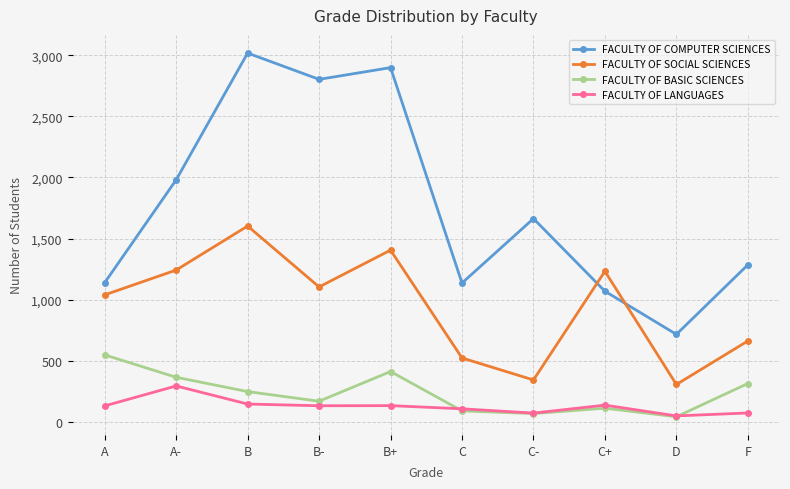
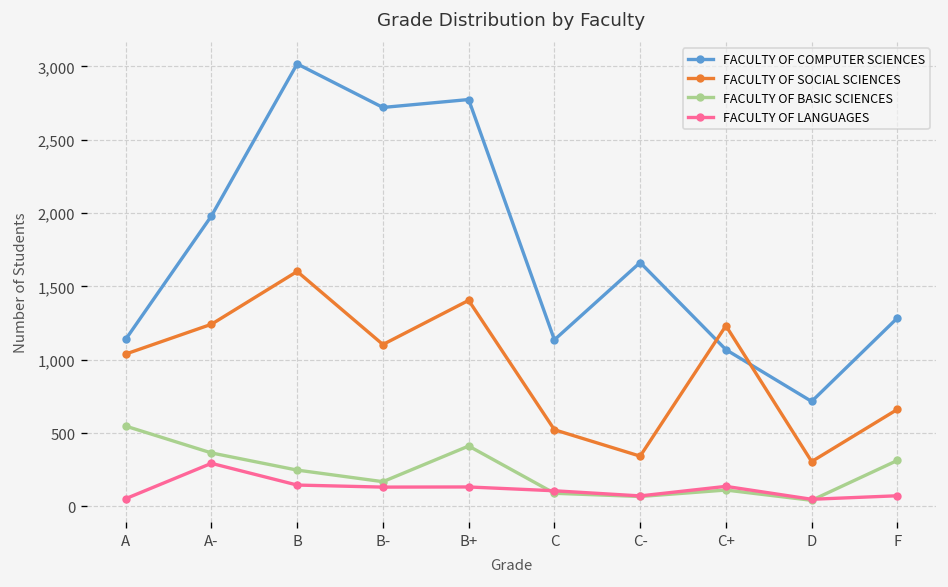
FACULTY OF LANGUAGES, A: 130 -> 50
FACULTY OF COMPUTER SCIENCES, B-: 2,800 -> 2,720
FACULTY OF COMPUTER SCIENCES, B+: 2,900 -> 2,770
